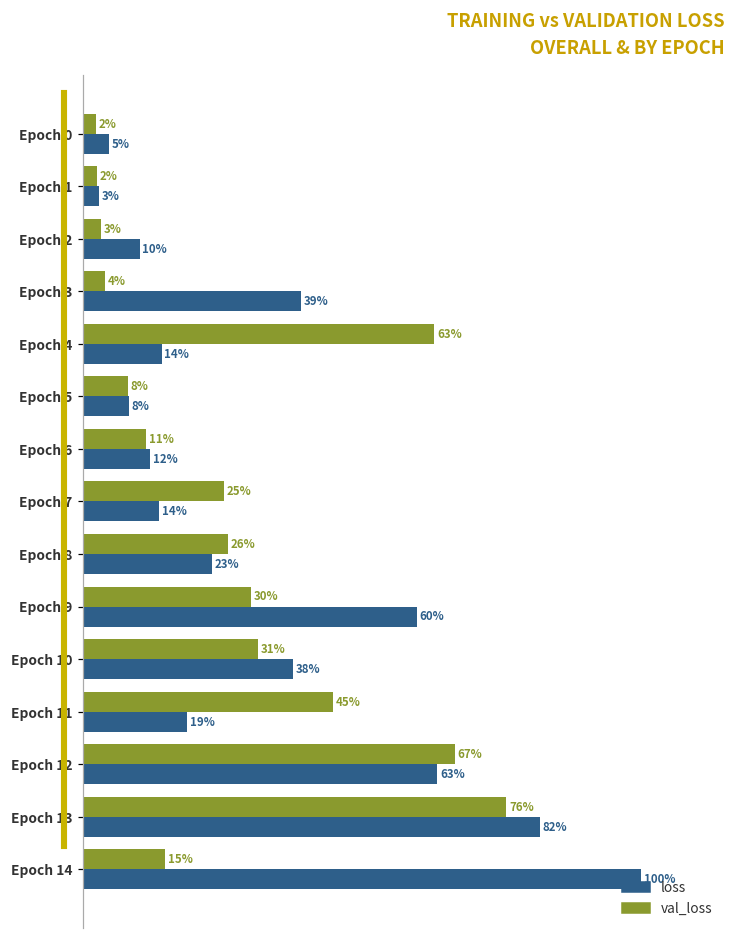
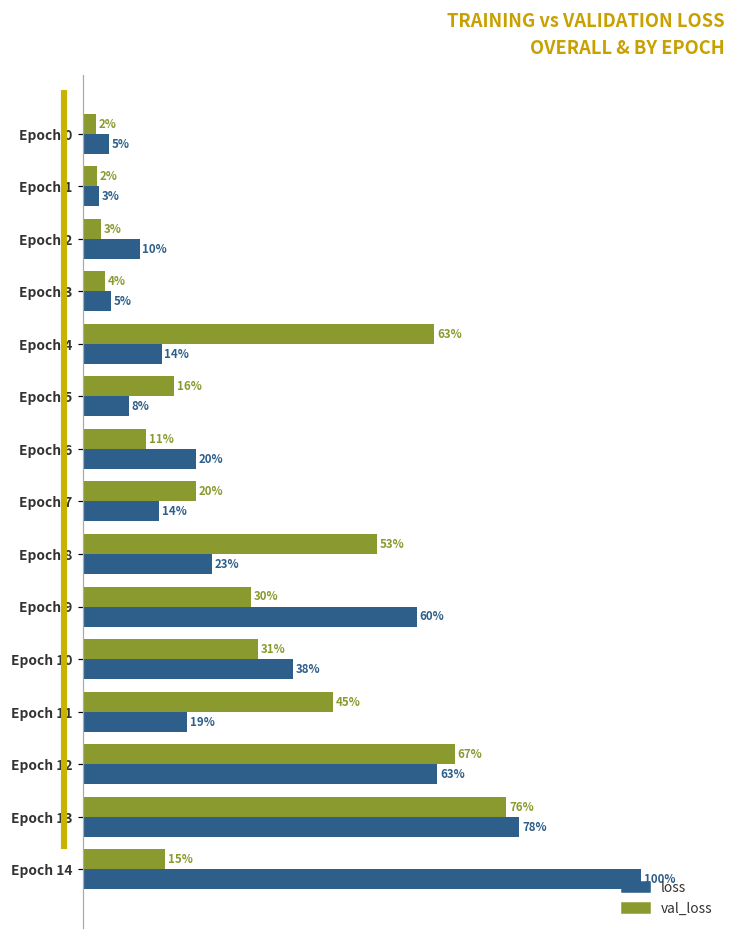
loss, Epoch 3: 39% -> 5%
val_loss, Epoch 5: 8% -> 16%
loss, Epoch 6: 12% -> 20%
val_loss, Epoch 7: 25% -> 20%
val_loss, Epoch 8: 26% -> 53%
loss, Epoch 13: 82% -> 78%
